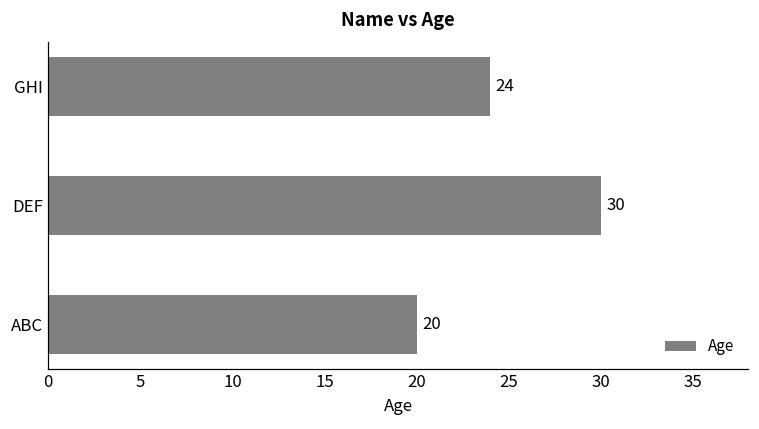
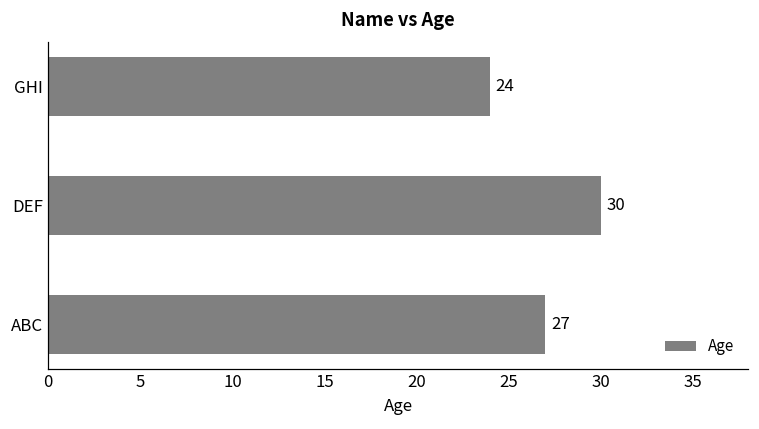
ABC: 20 -> 27
